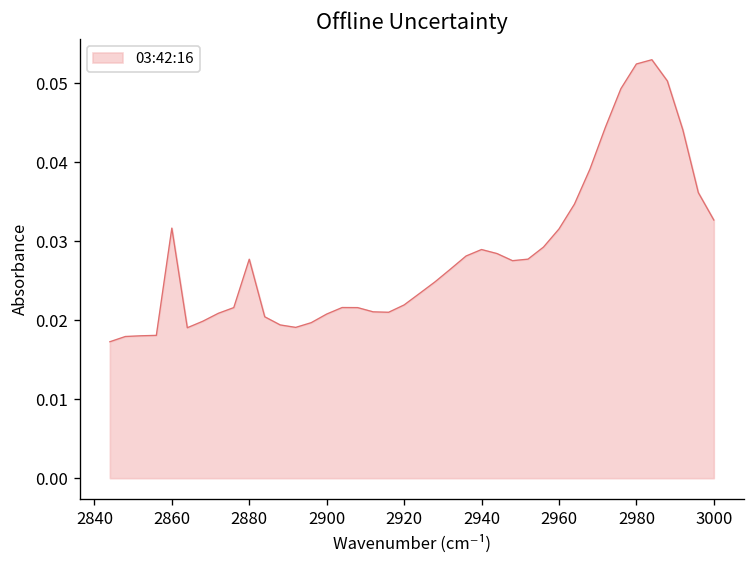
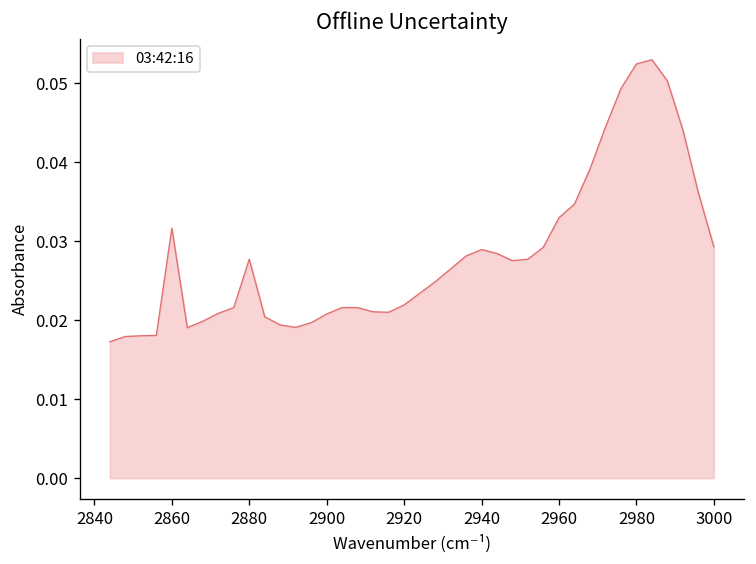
2960: 0.032 -> 0.033
3000: 0.033 -> 0.029
